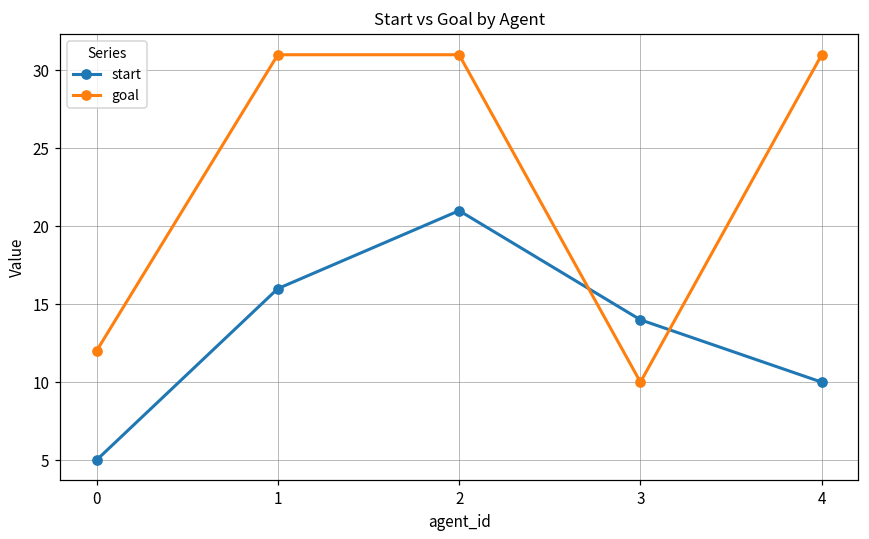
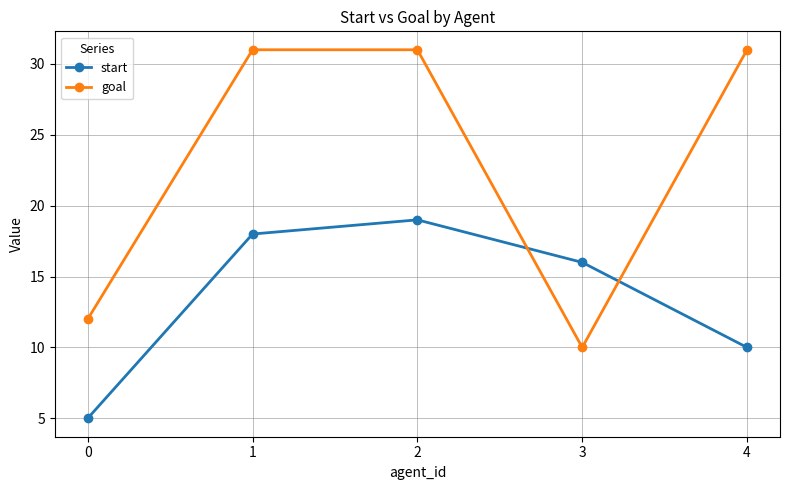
start, 1: 16 -> 18
start, 2: 21 -> 19
start, 3: 14 -> 16
